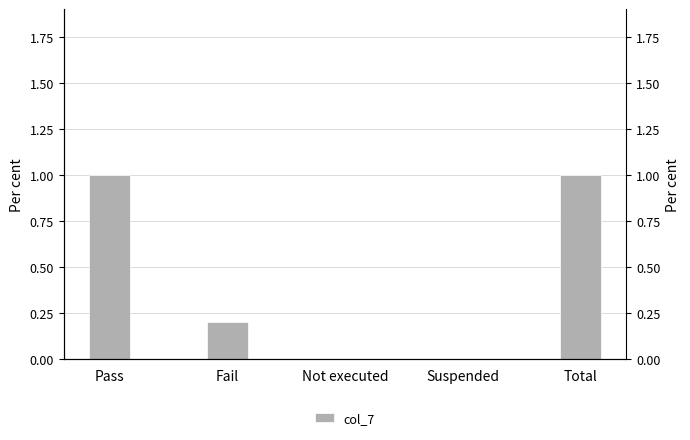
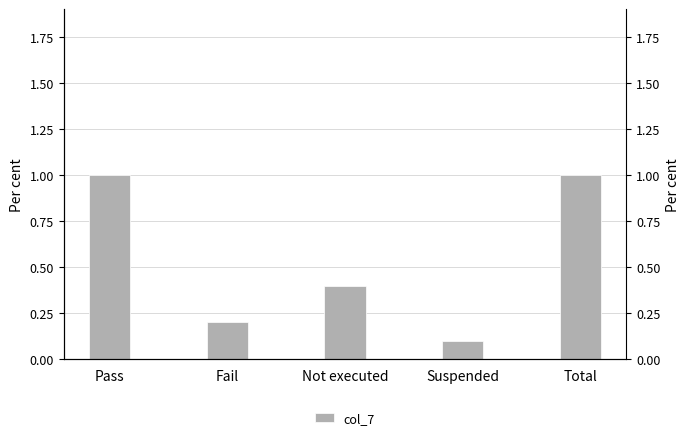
Not executed: 0.0 -> 0.4
Suspended: 0.0 -> 0.1
